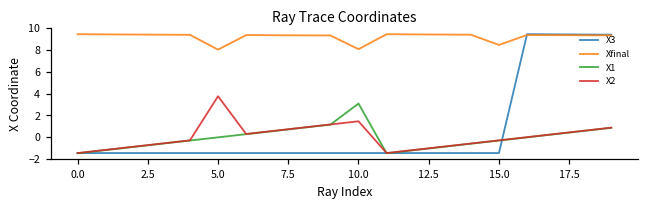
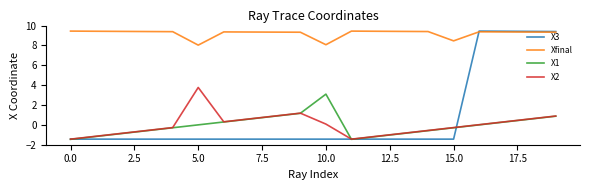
X2, 10.0: 1 -> 0
